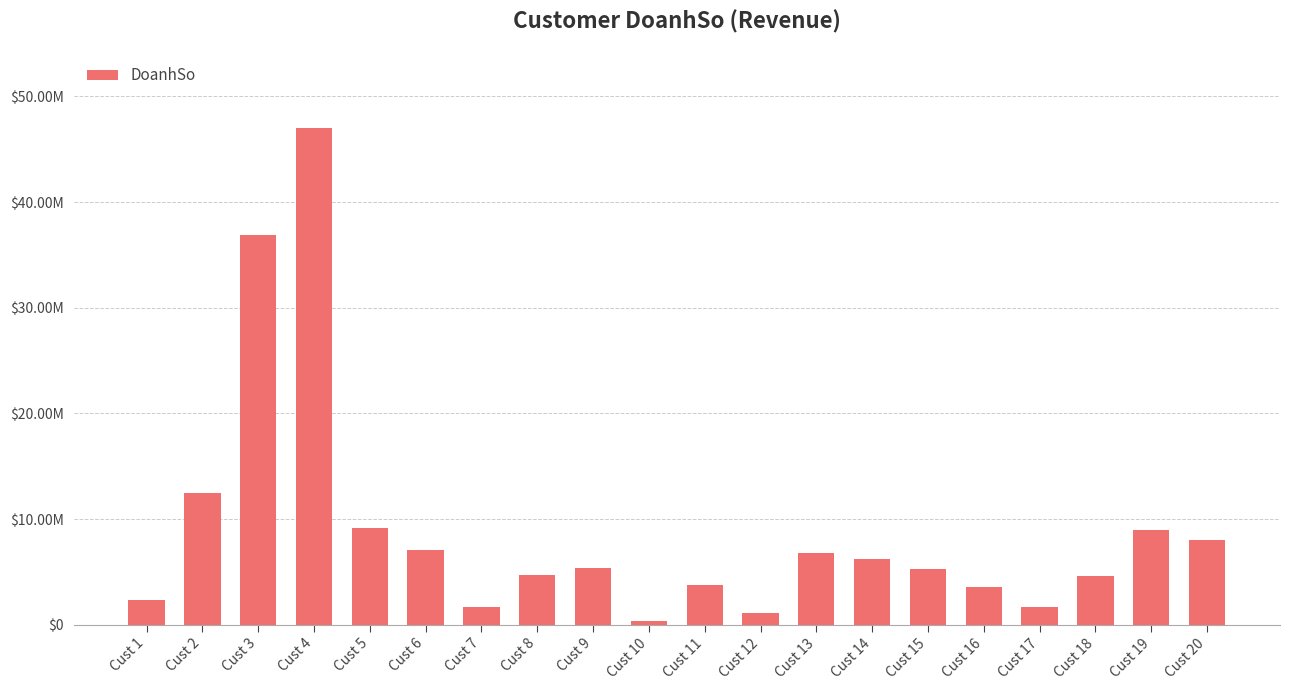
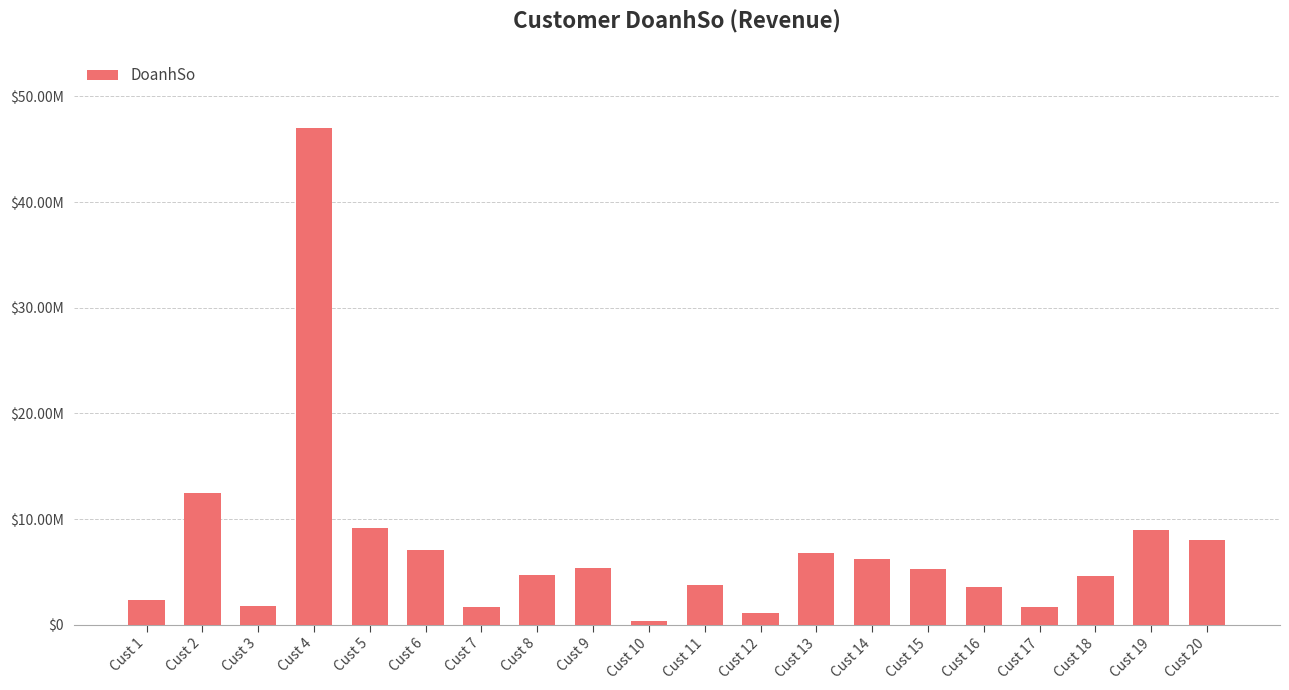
Cust 3: $36900000 -> $1700000
